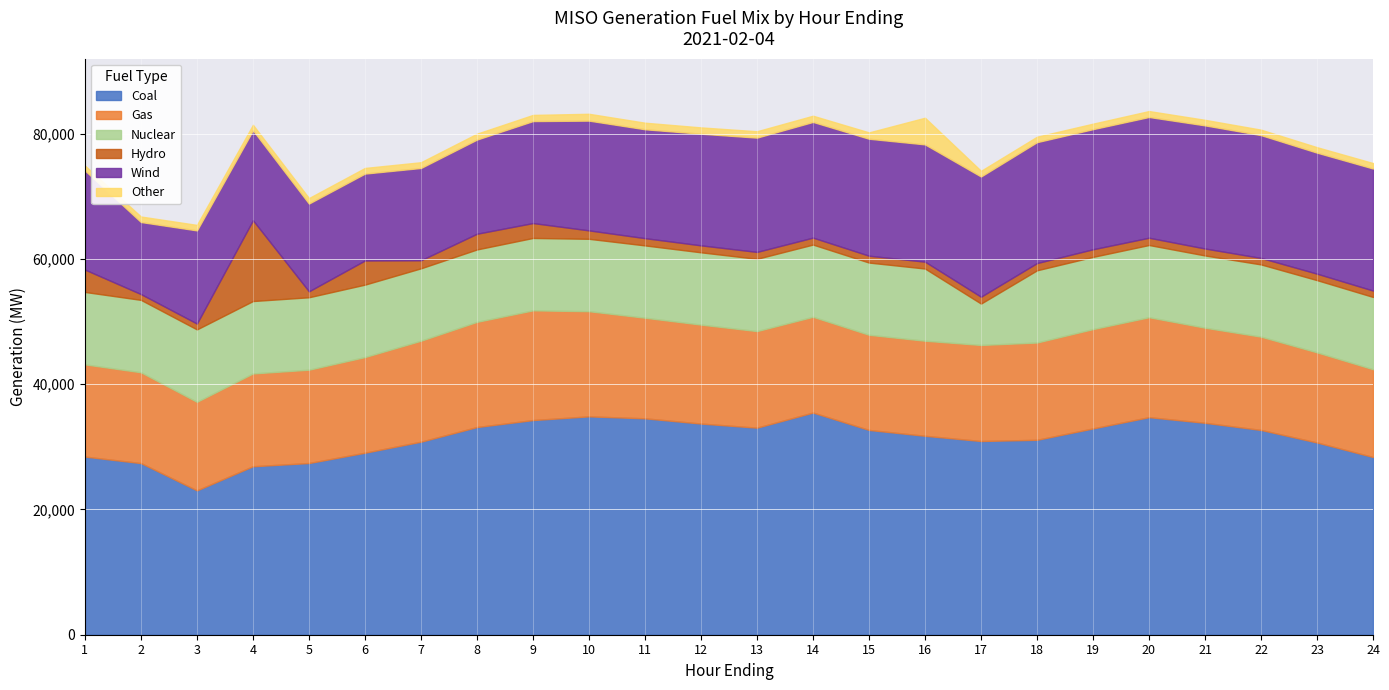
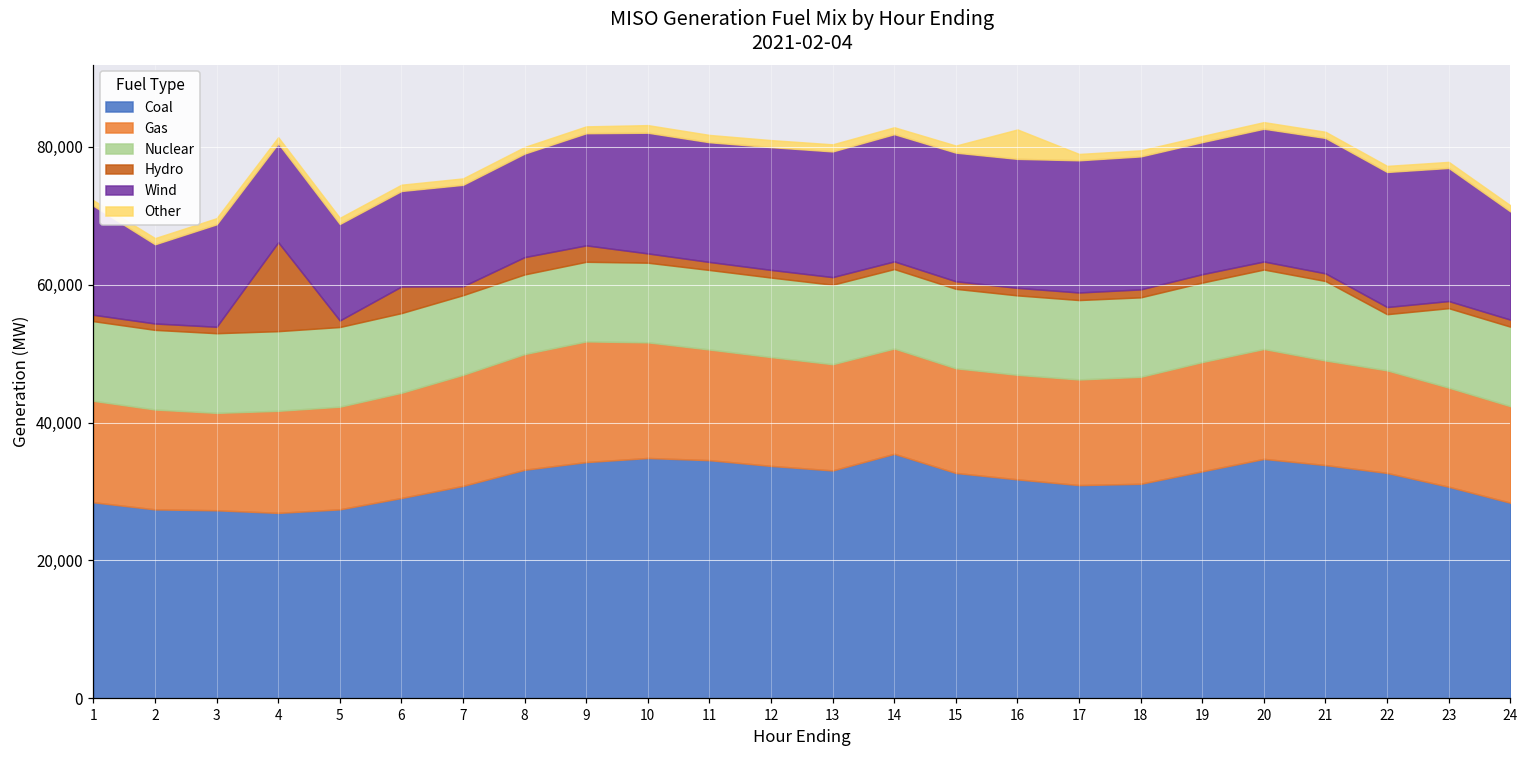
Hydro, 1: 4,000 -> 1,000
Coal, 3: 23,000 -> 27,000
Nuclear, 17: 7,000 -> 12,000
Nuclear, 22: 12,000 -> 8,000
Wind, 24: 19,000 -> 16,000
